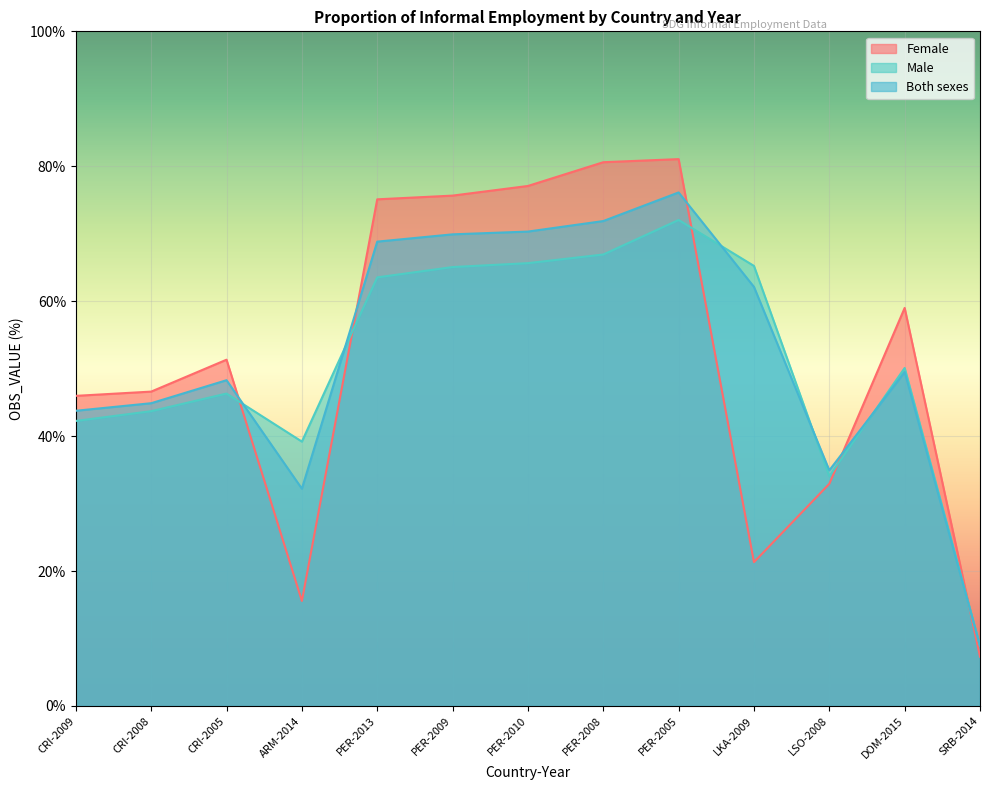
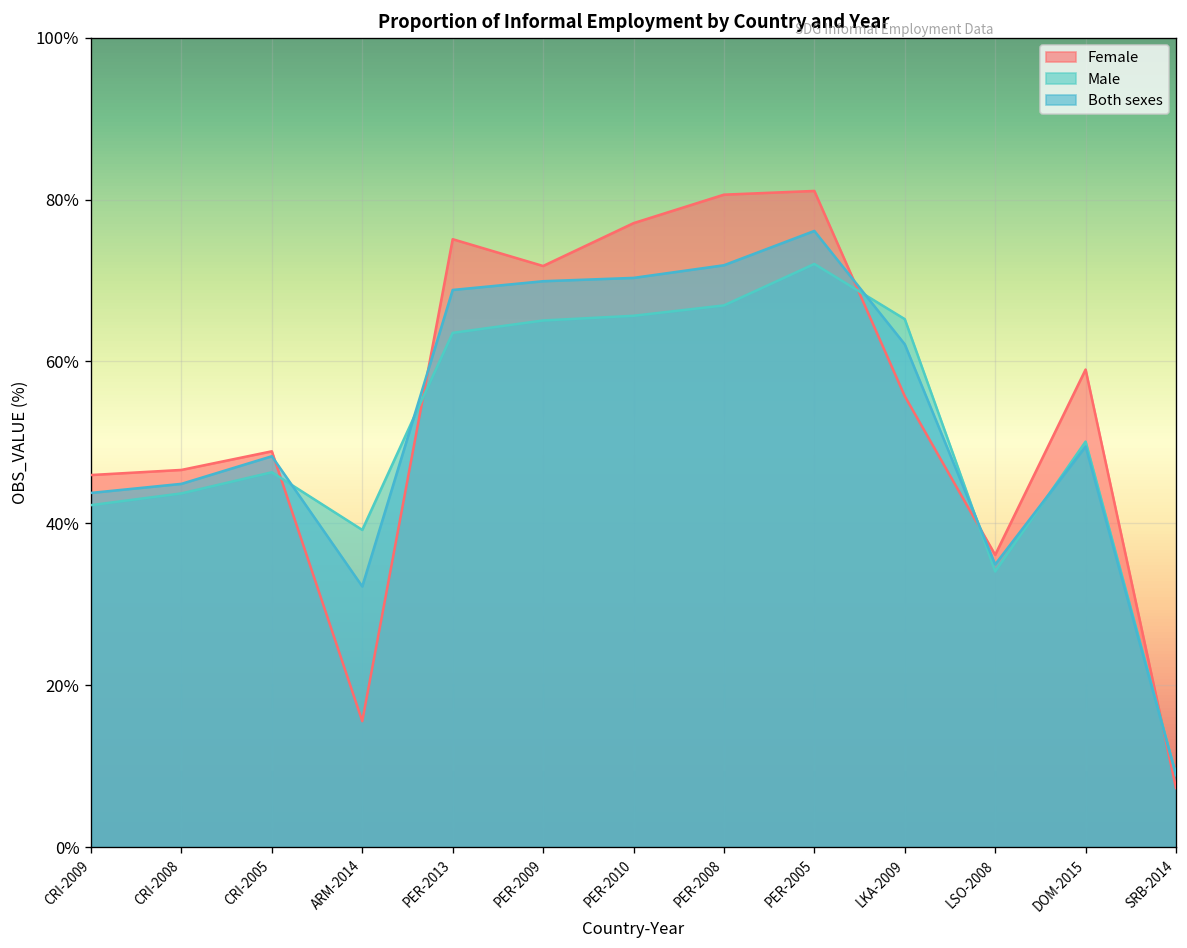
Female, CRI-2005: 51% -> 49%
Female, PER-2009: 76% -> 72%
Female, LKA-2009: 21% -> 56%
Female, LSO-2008: 33% -> 36%
